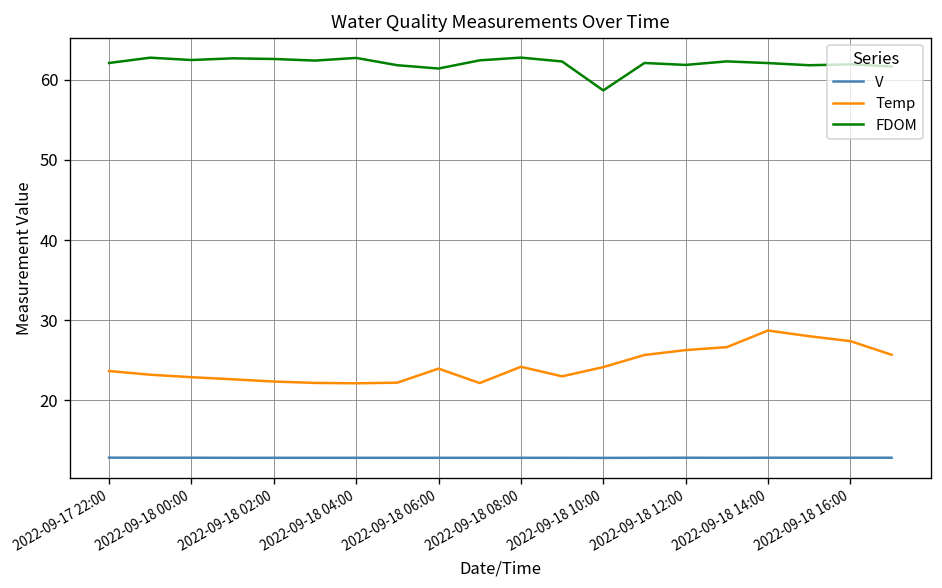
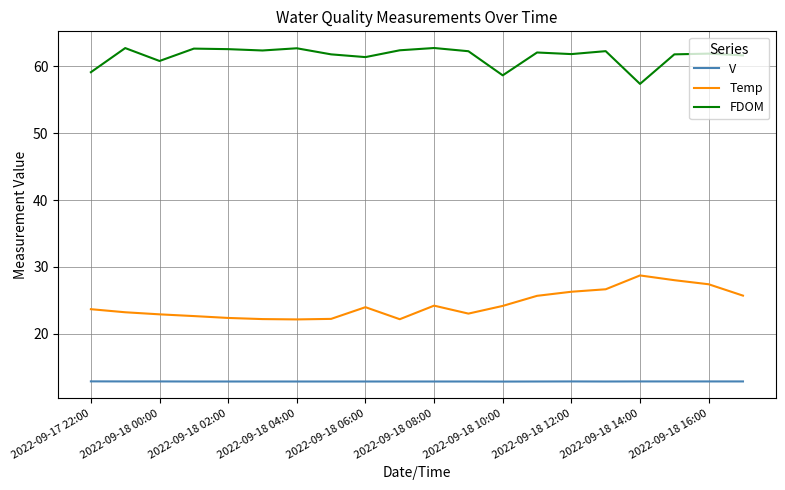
FDOM, 2022-09-17 22:00: 62 -> 59
FDOM, 2022-09-18 00:00: 62 -> 61
FDOM, 2022-09-18 14:00: 62 -> 57
